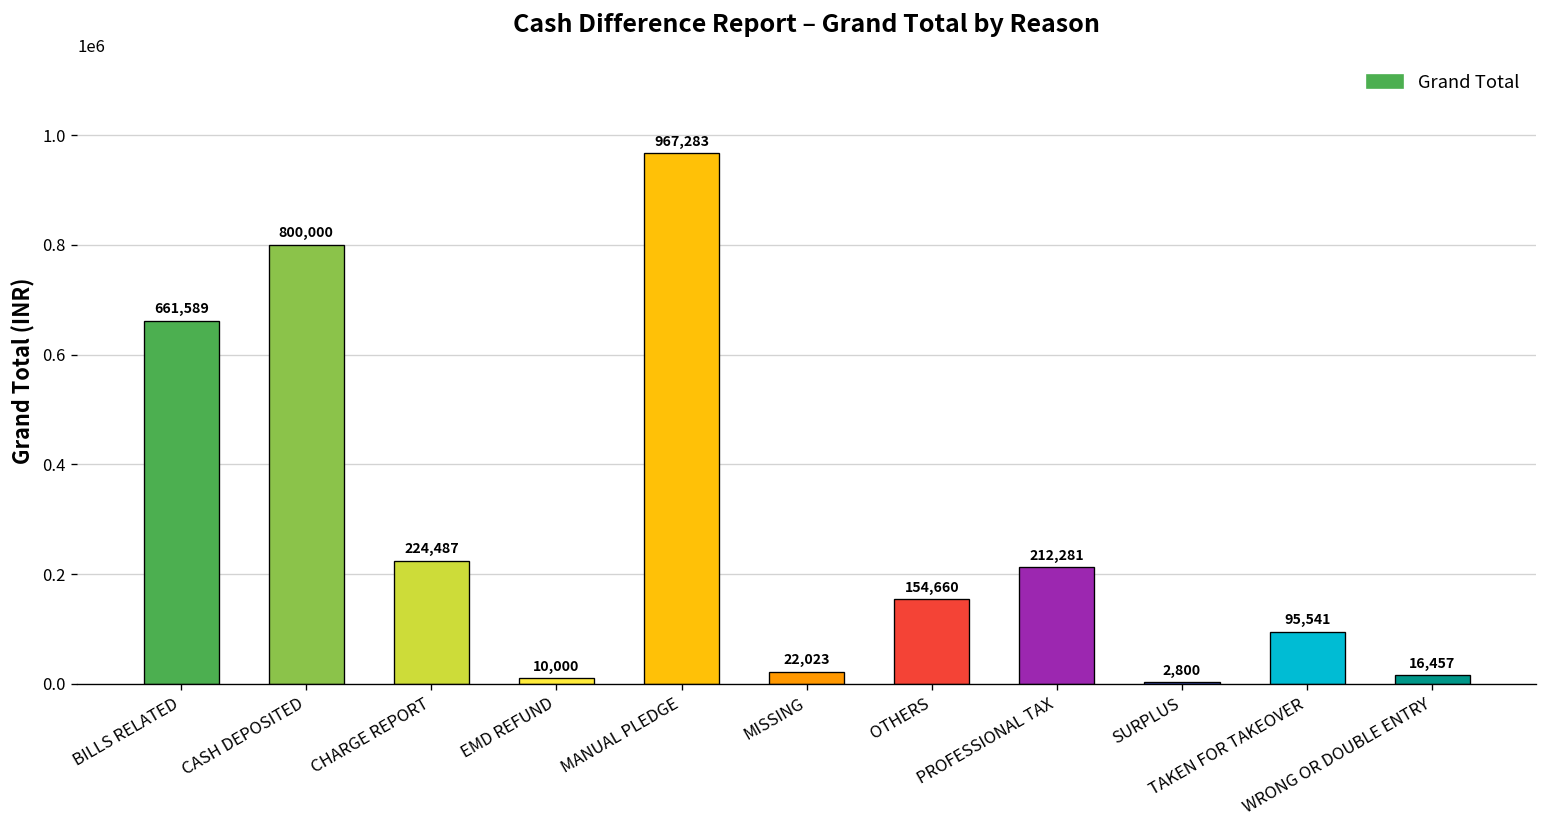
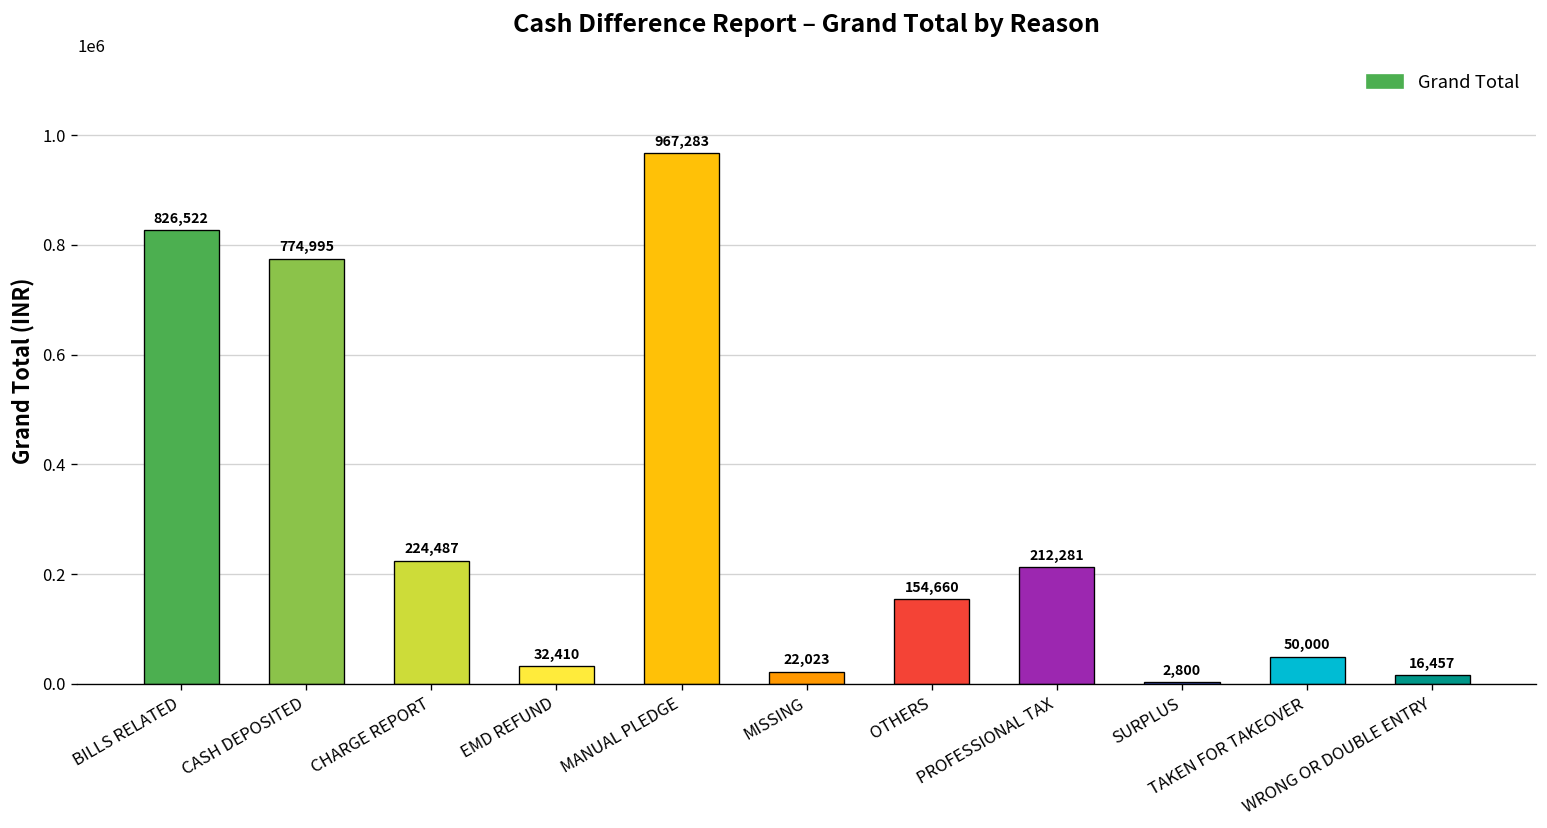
BILLS RELATED: 661,589 -> 826,522
CASH DEPOSITED: 800,000 -> 774,995
EMD REFUND: 10,000 -> 32,410
TAKEN FOR TAKEOVER: 95,541 -> 50,000
